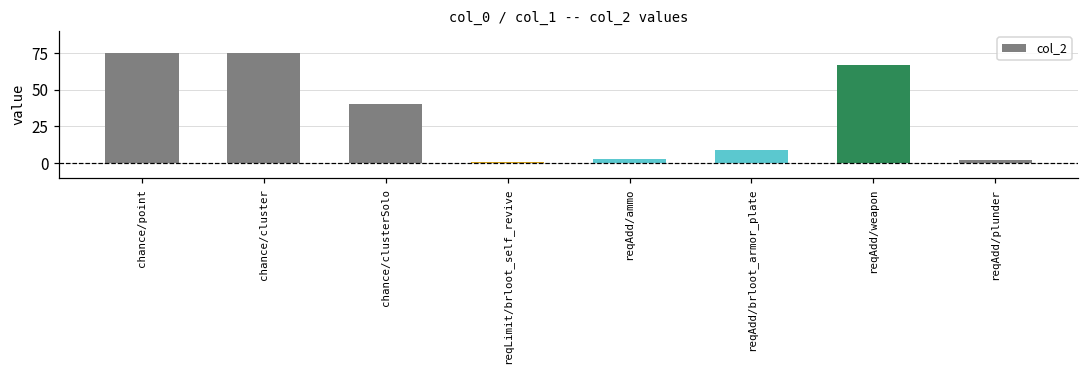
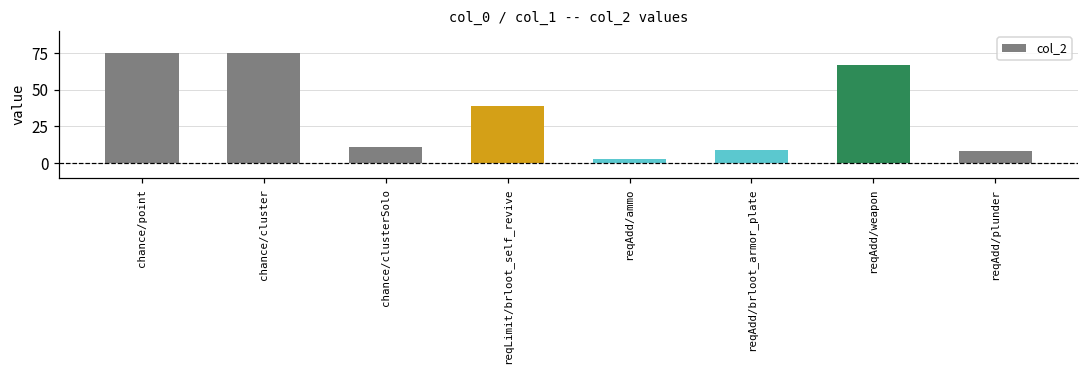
chance/clusterSolo: 40 -> 11
reqLimit/brloot_self_revive: 1 -> 39
reqAdd/plunder: 2 -> 8
